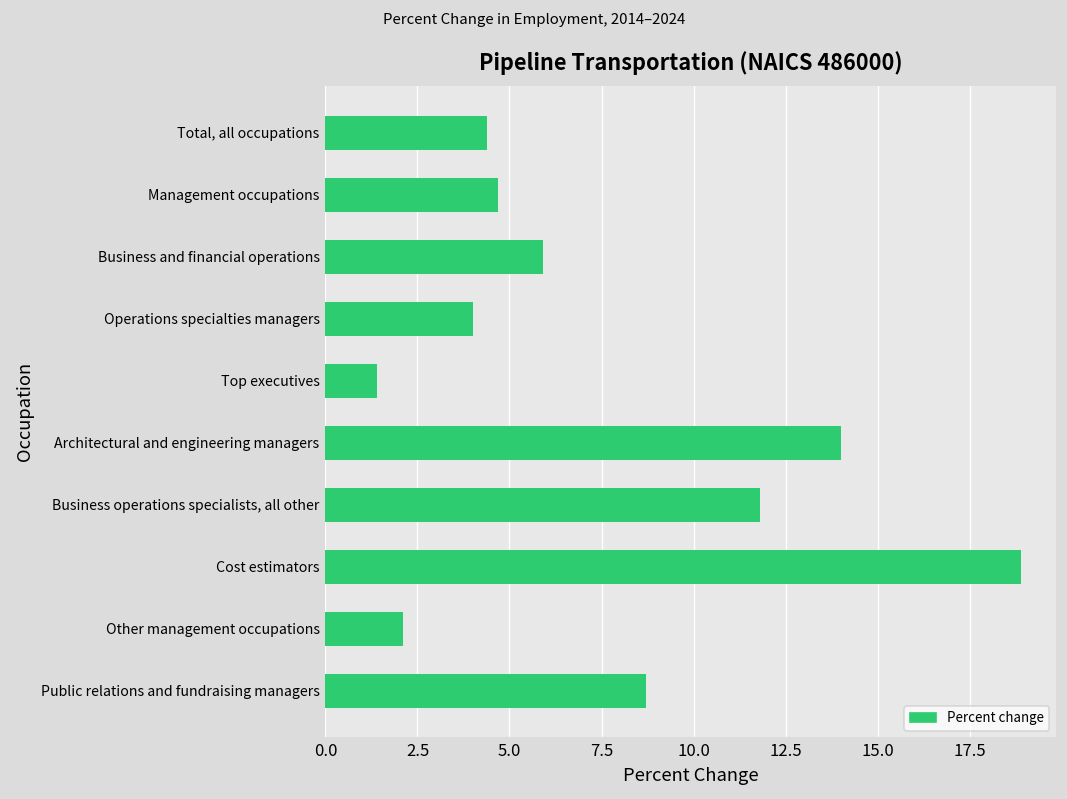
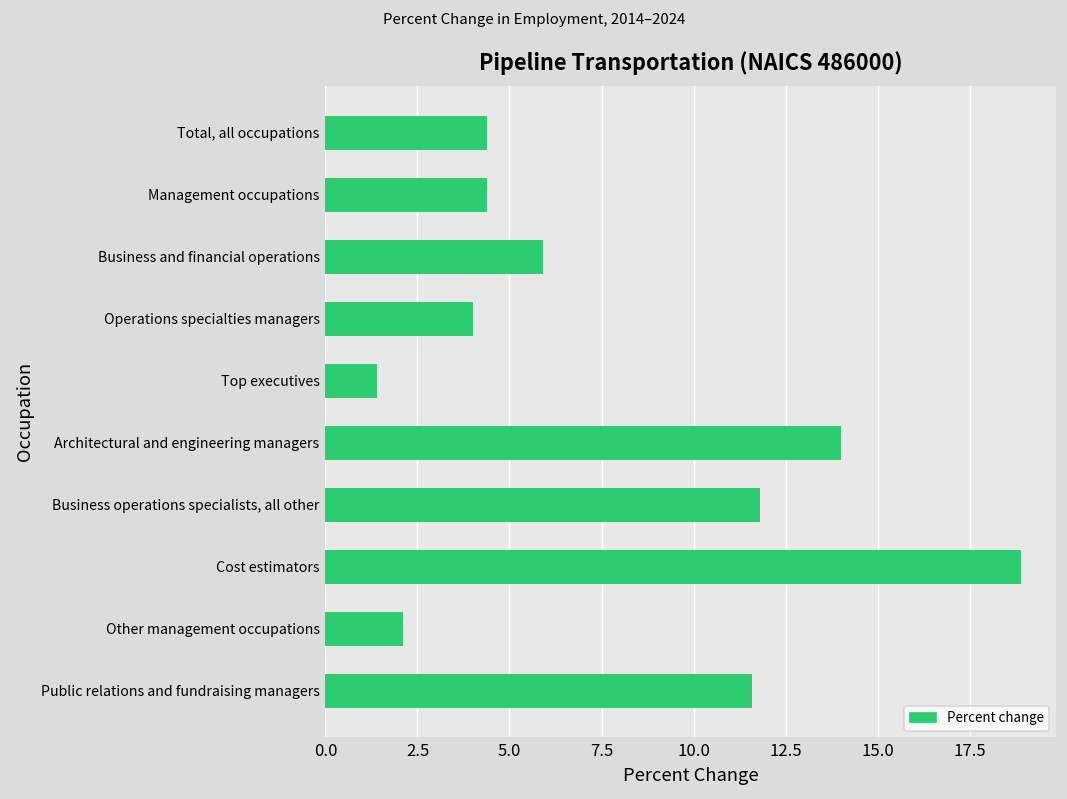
Management occupations: 4.7 -> 4.4
Public relations and fundraising managers: 8.7 -> 11.6
